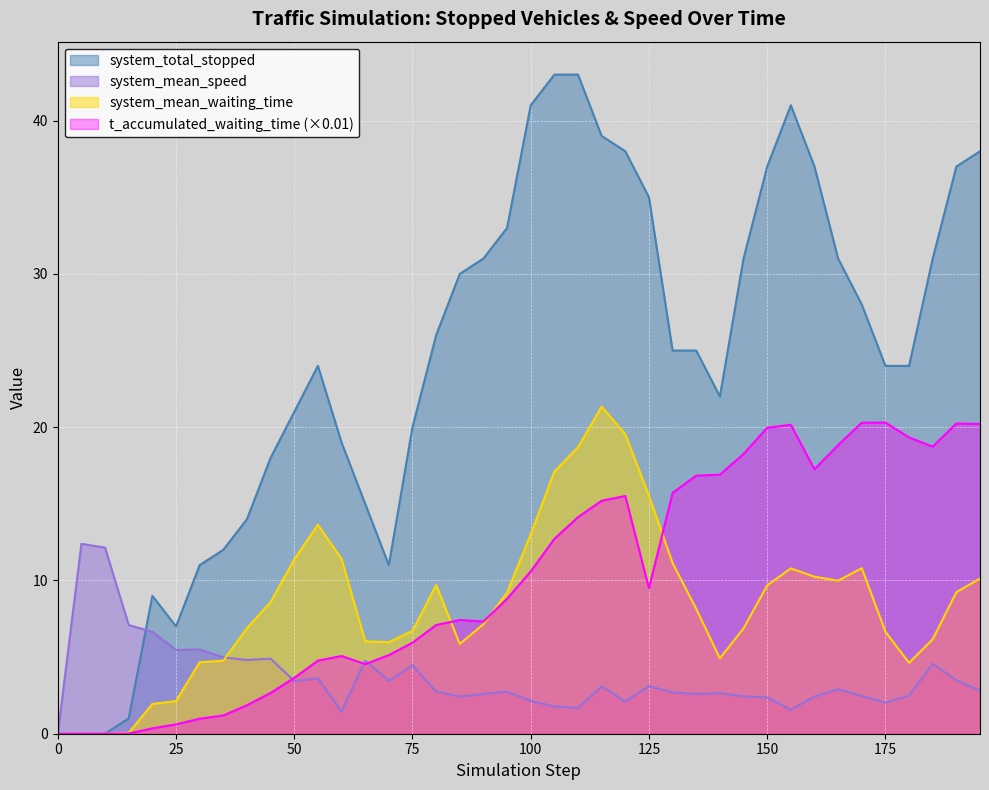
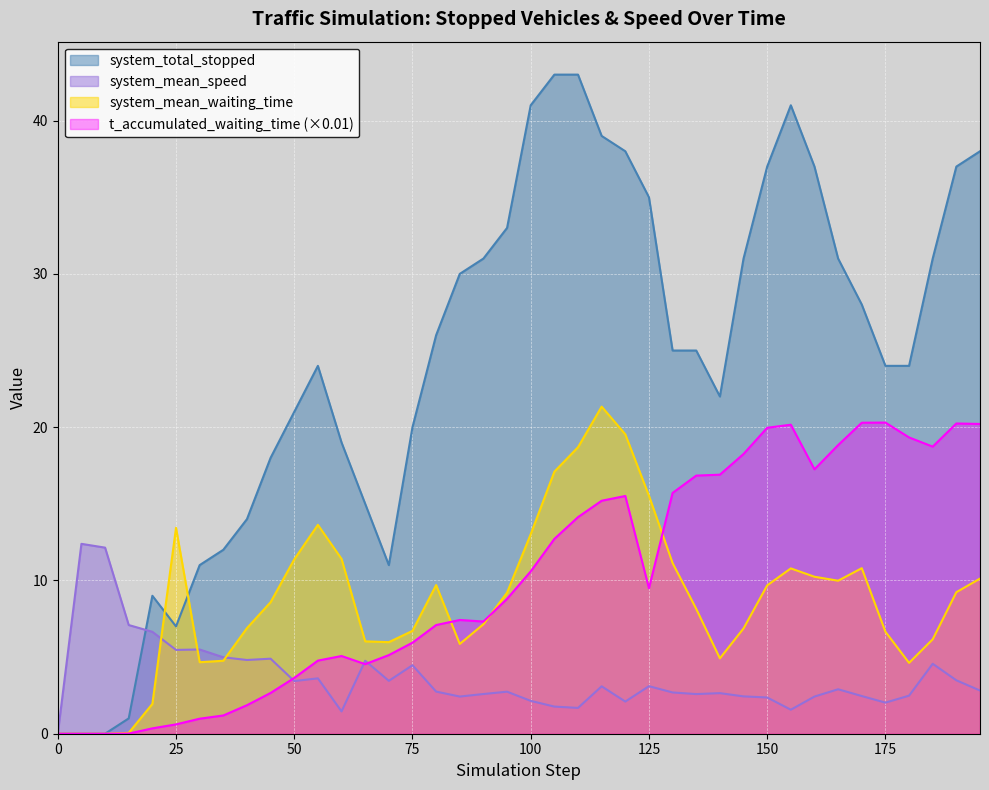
system_mean_waiting_time, 25: 2.1 -> 13.4
